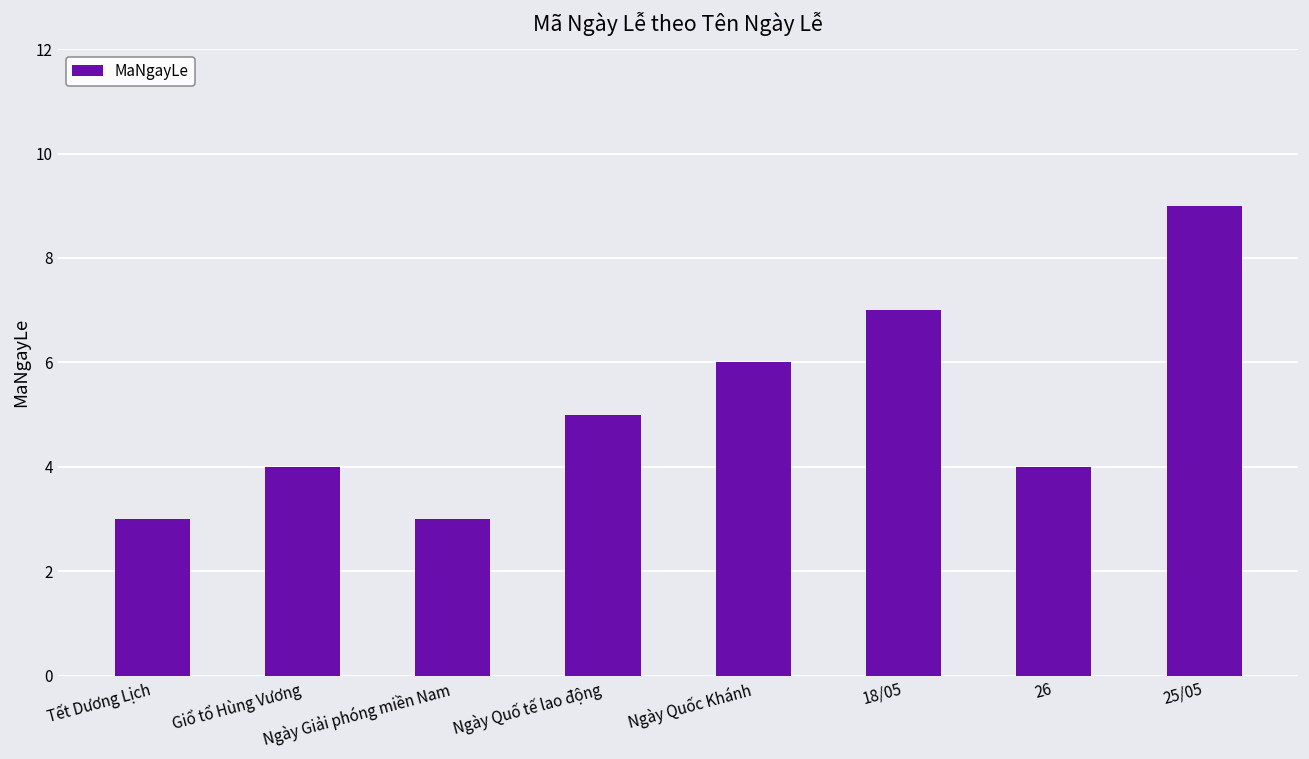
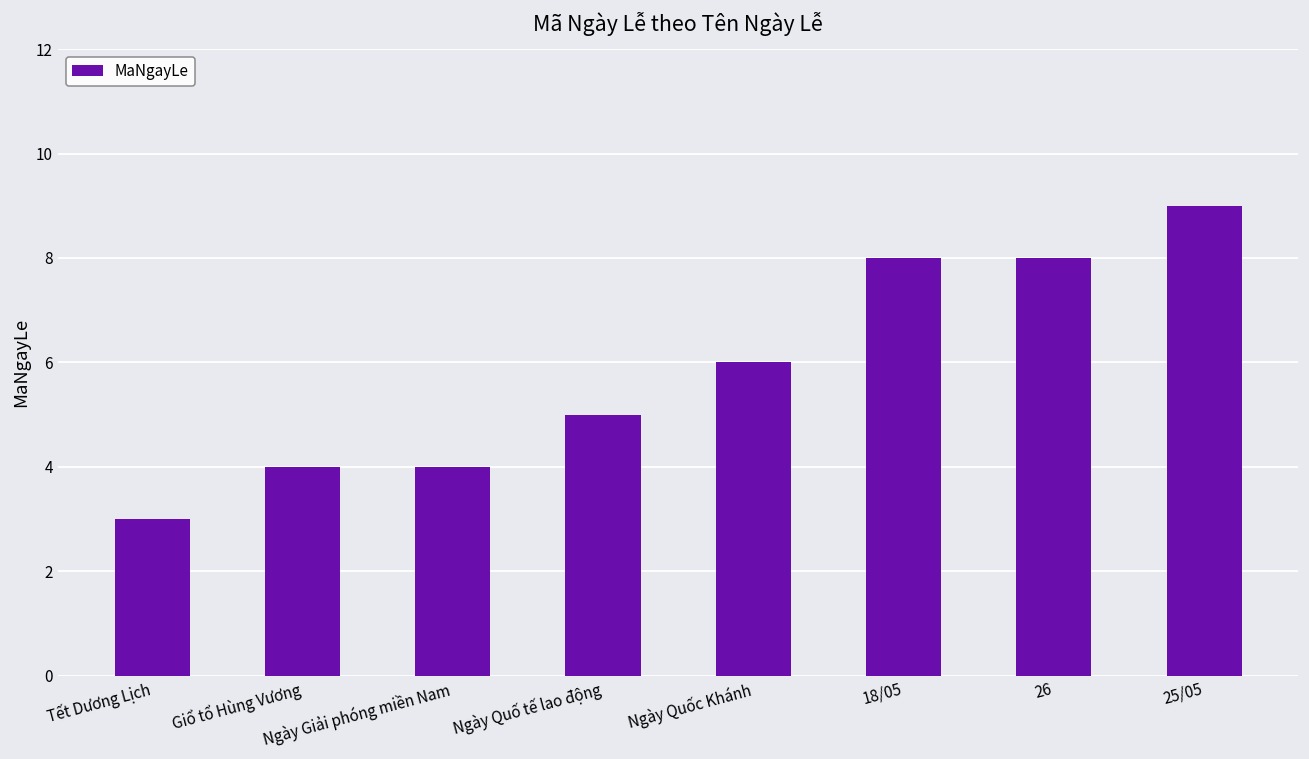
Ngày Giải phóng miền Nam: 3 -> 4
18/05: 7 -> 8
26: 4 -> 8
